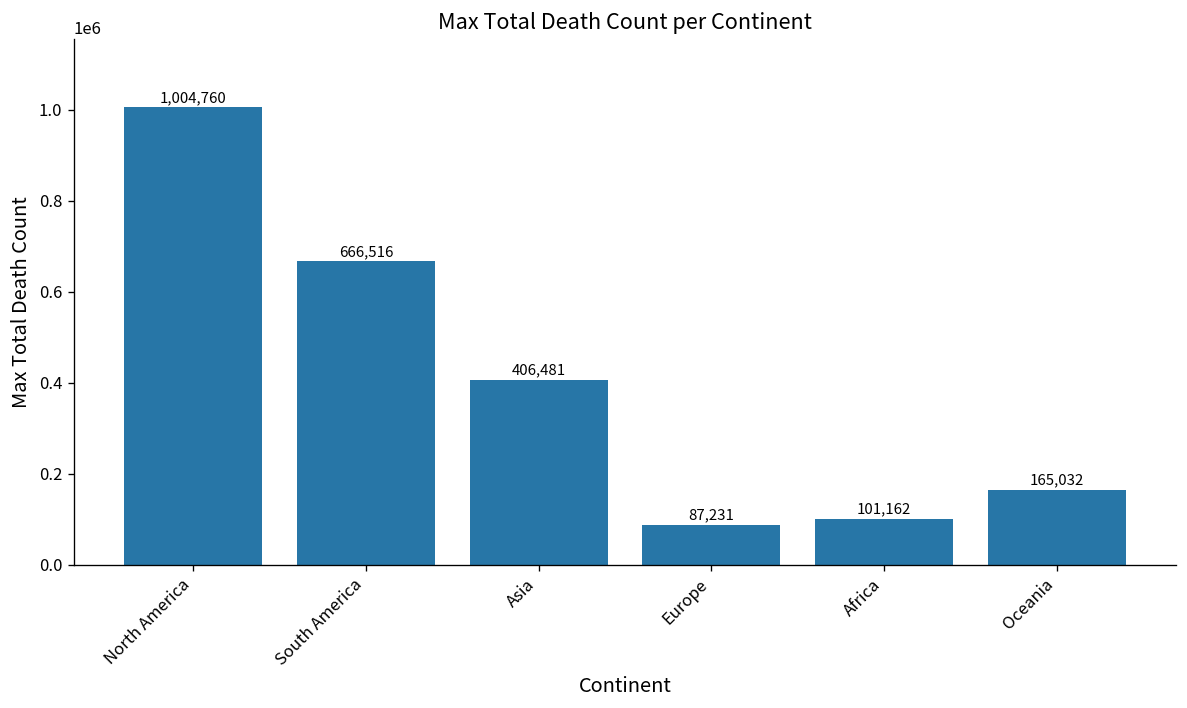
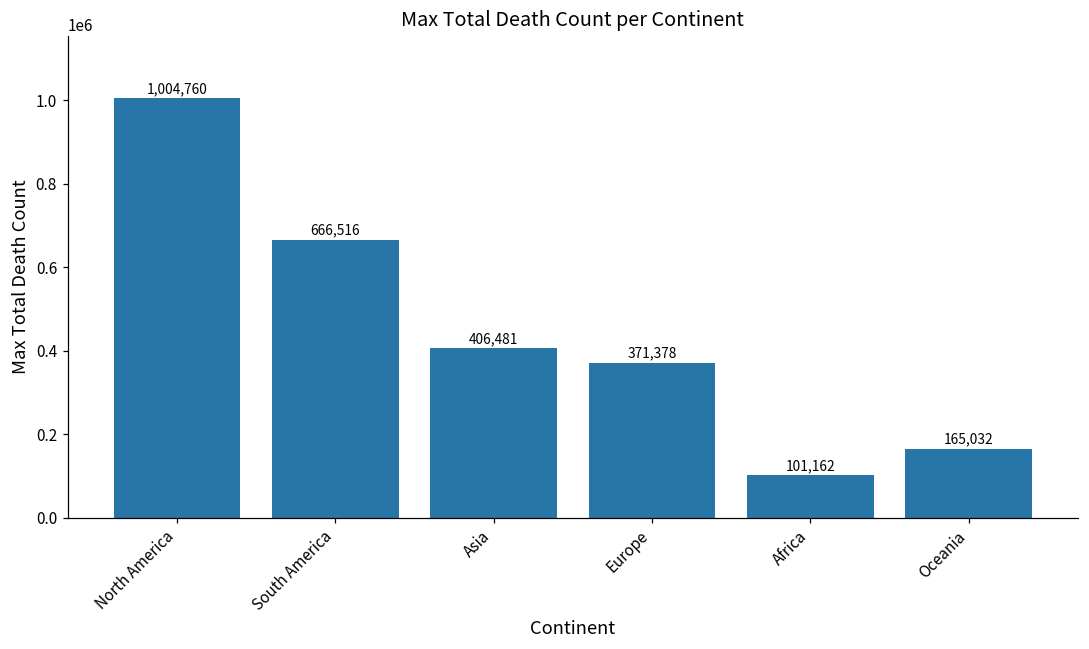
Europe: 87,231 -> 371,378
